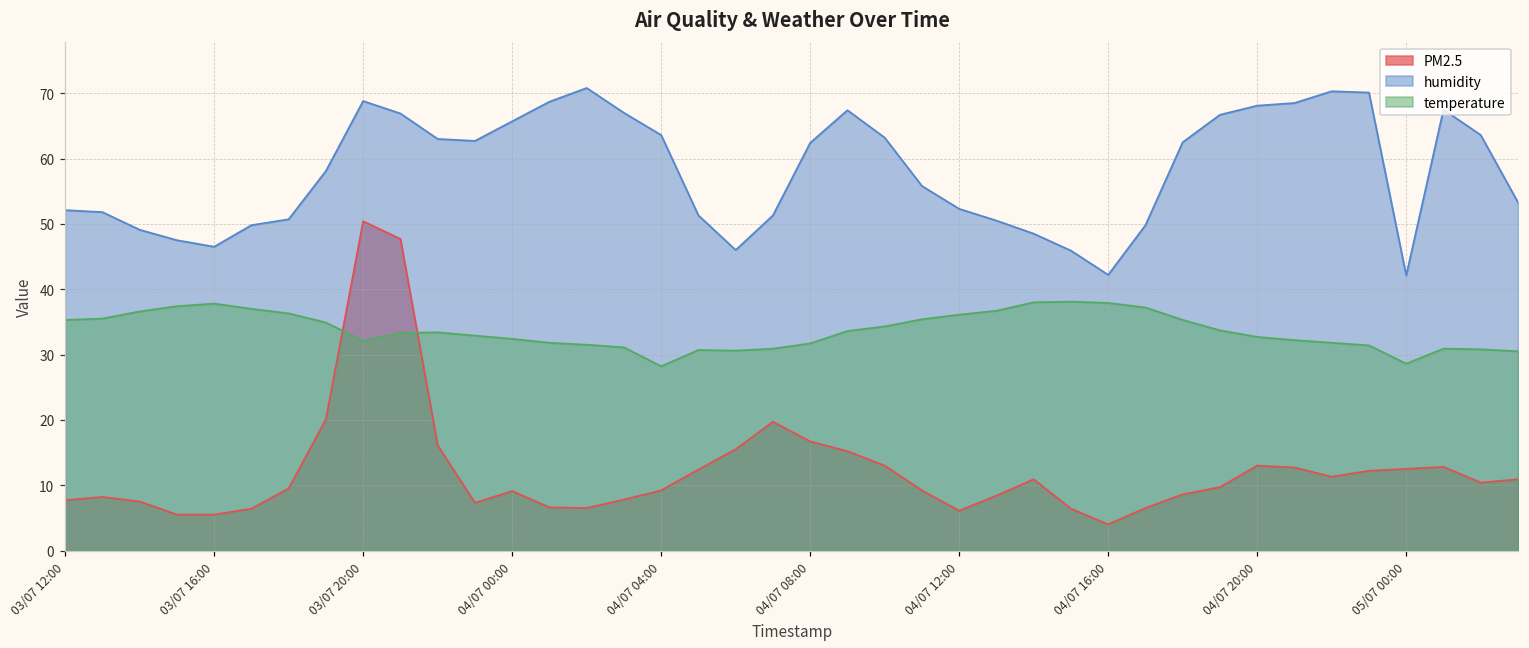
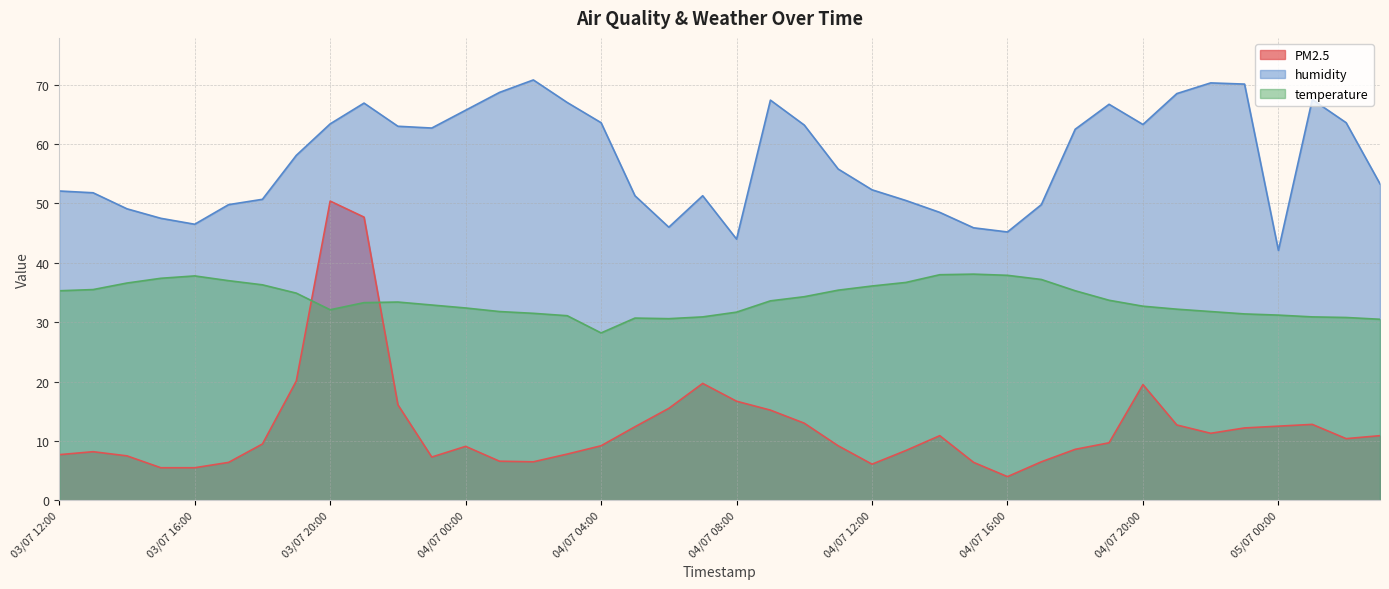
humidity, 03/07 20:00: 69 -> 63
humidity, 04/07 08:00: 62 -> 44
humidity, 04/07 16:00: 42 -> 45
PM2.5, 04/07 20:00: 13 -> 20
humidity, 04/07 20:00: 68 -> 63
temperature, 05/07 00:00: 29 -> 31
